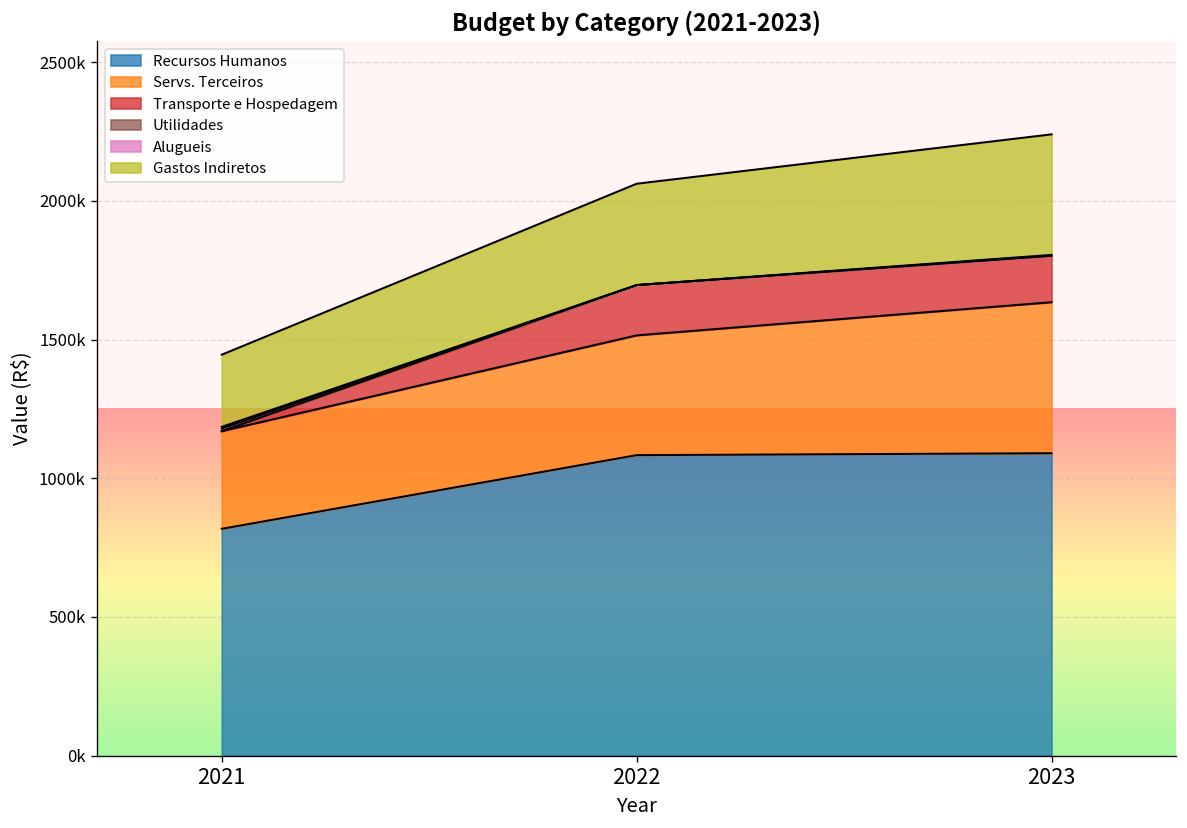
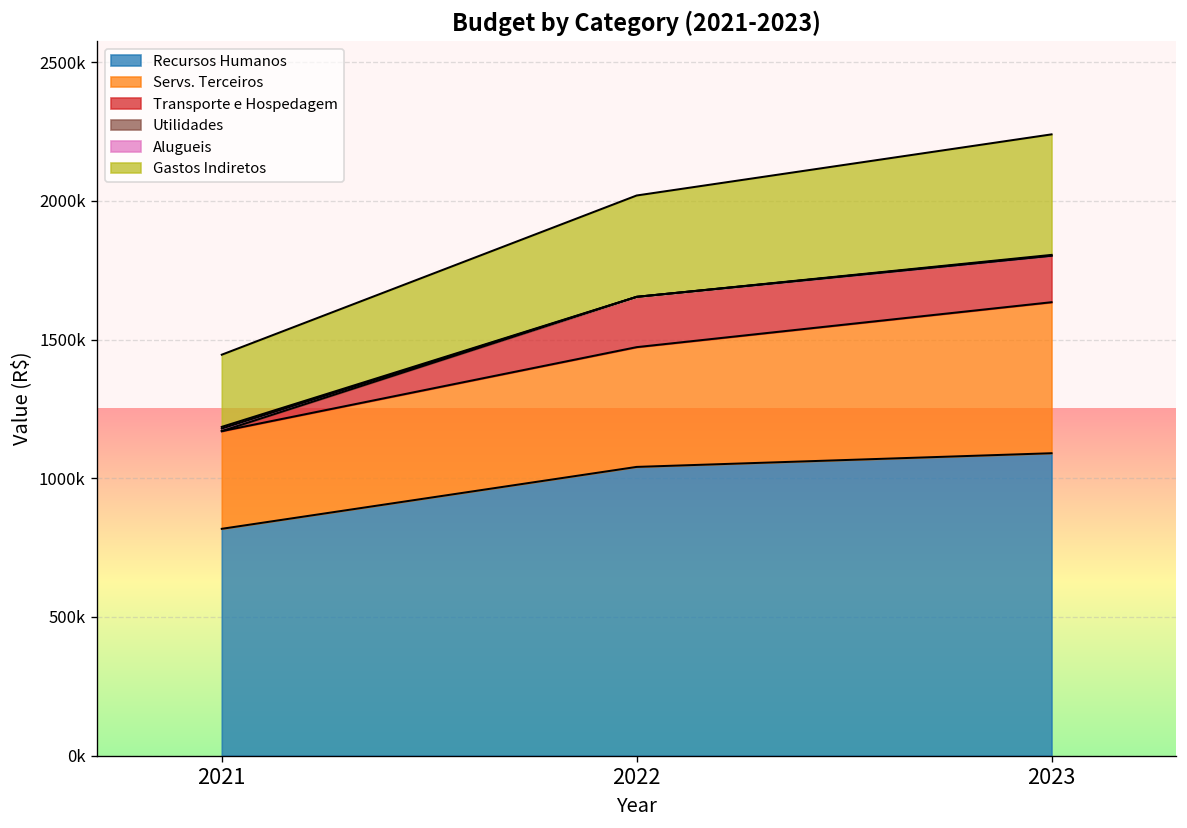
Recursos Humanos, 2022: 1080000 -> 1040000
